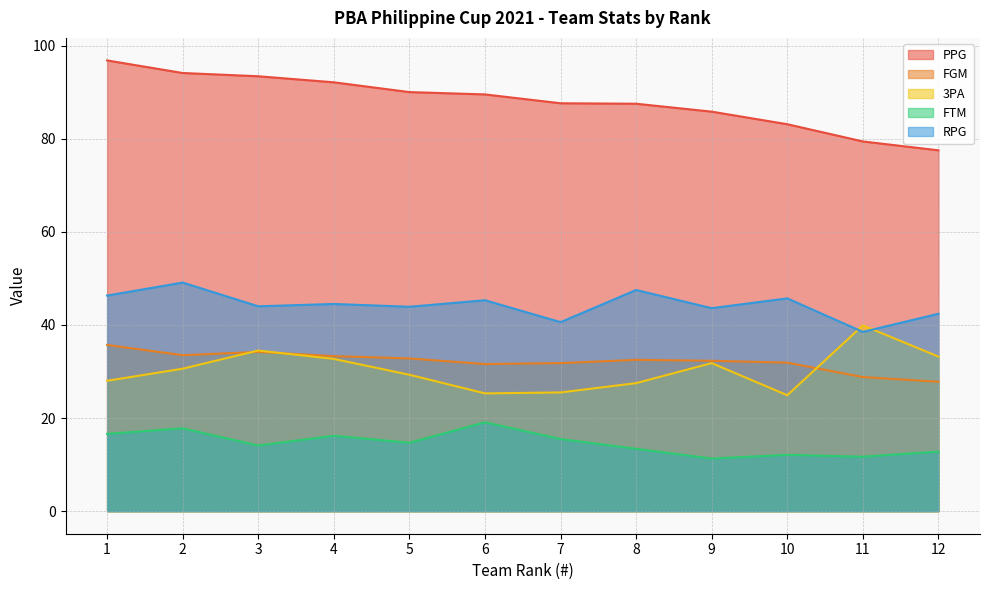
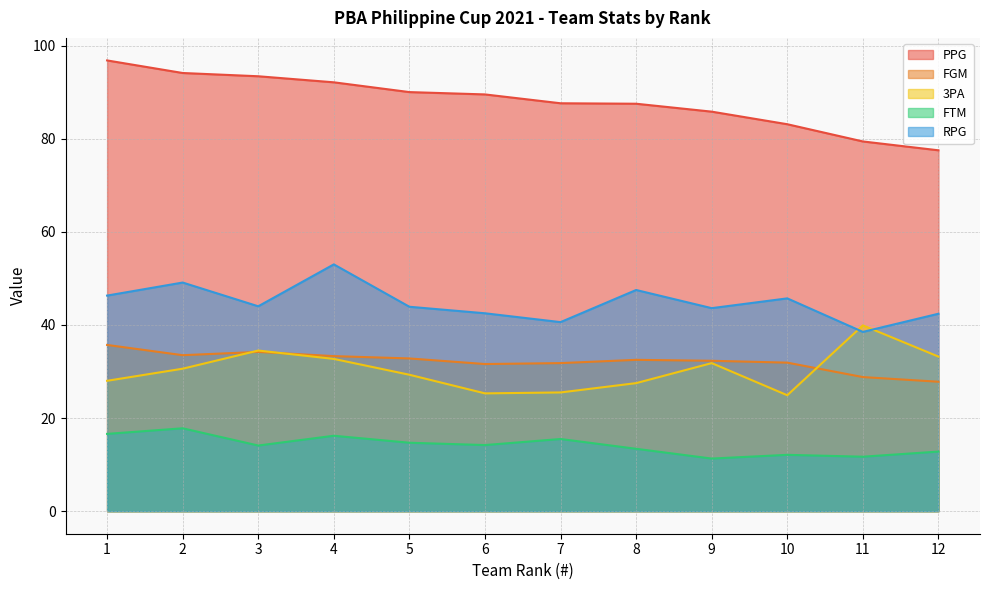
RPG, 4: 45 -> 53
FTM, 6: 19 -> 14
RPG, 6: 45 -> 43
